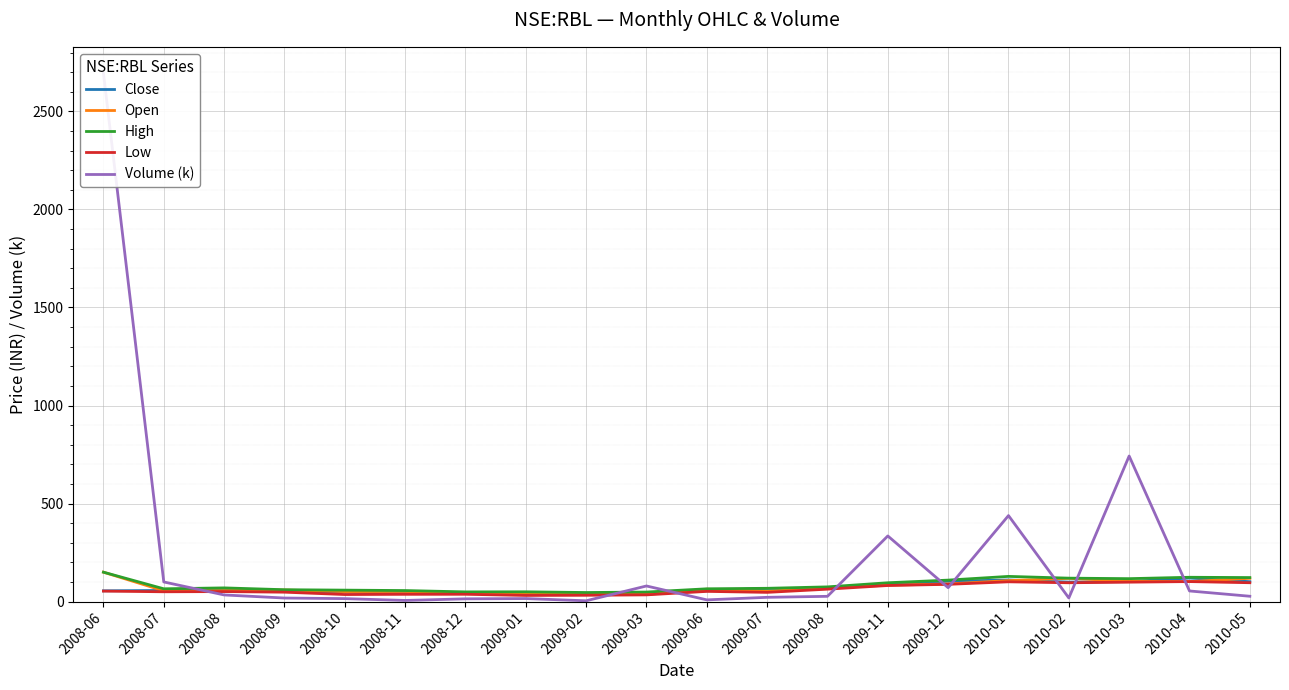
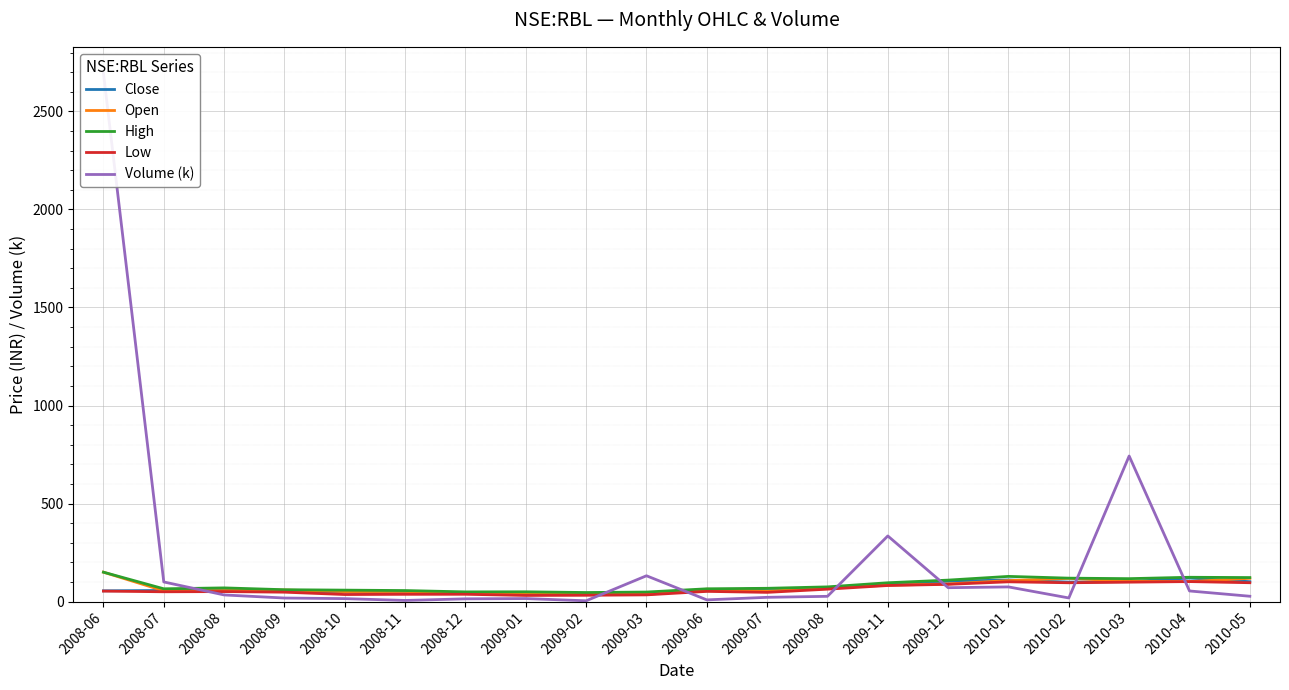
Volume (k), 2009-03: 80 -> 130
Volume (k), 2010-01: 440 -> 70
